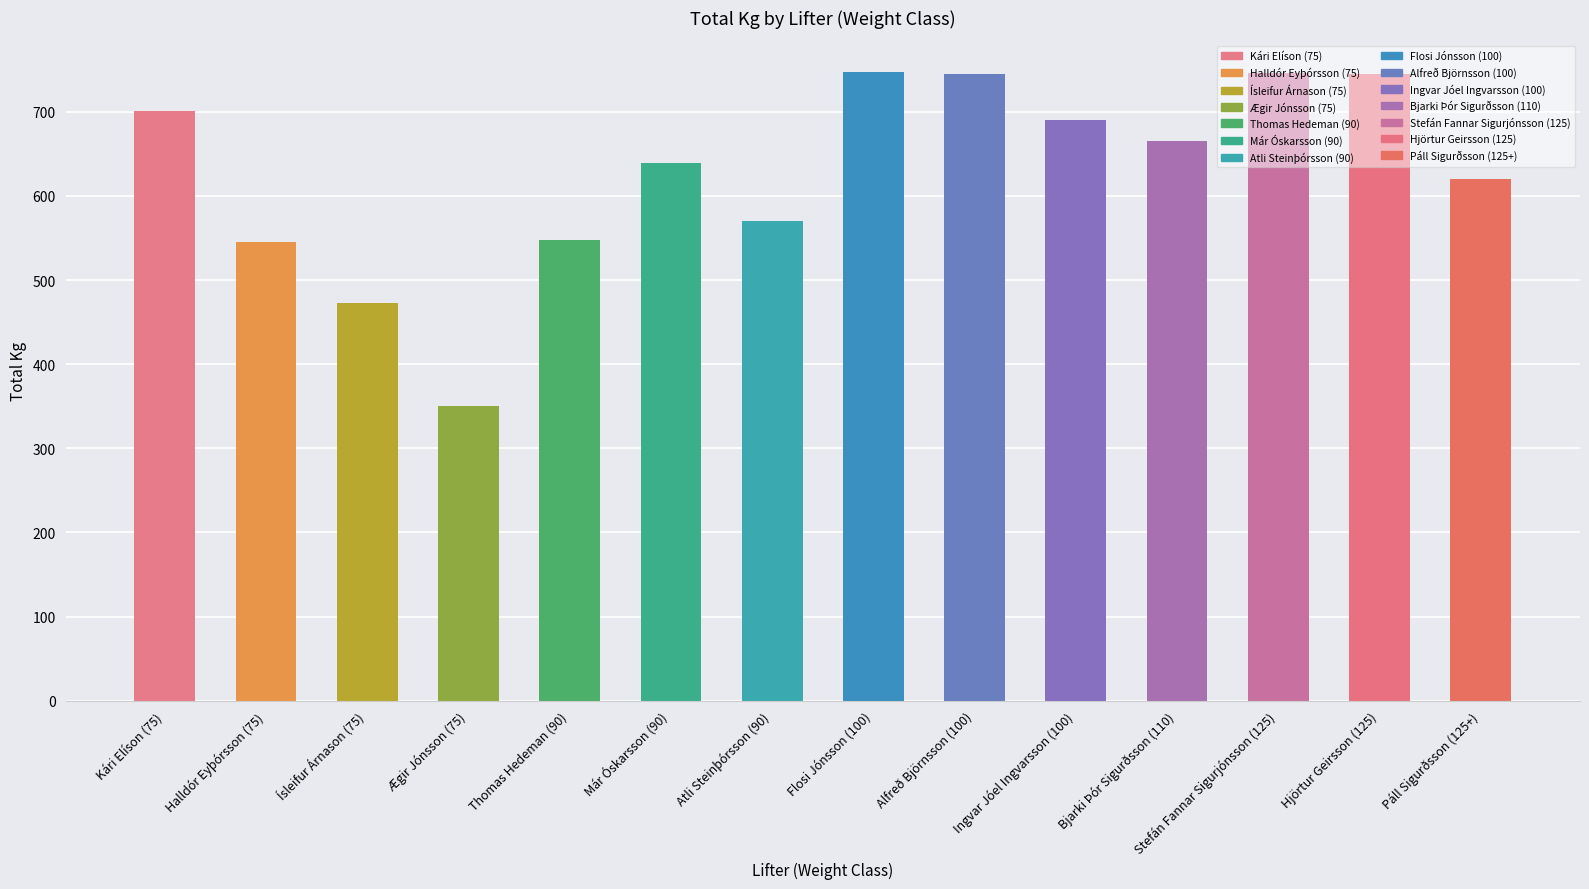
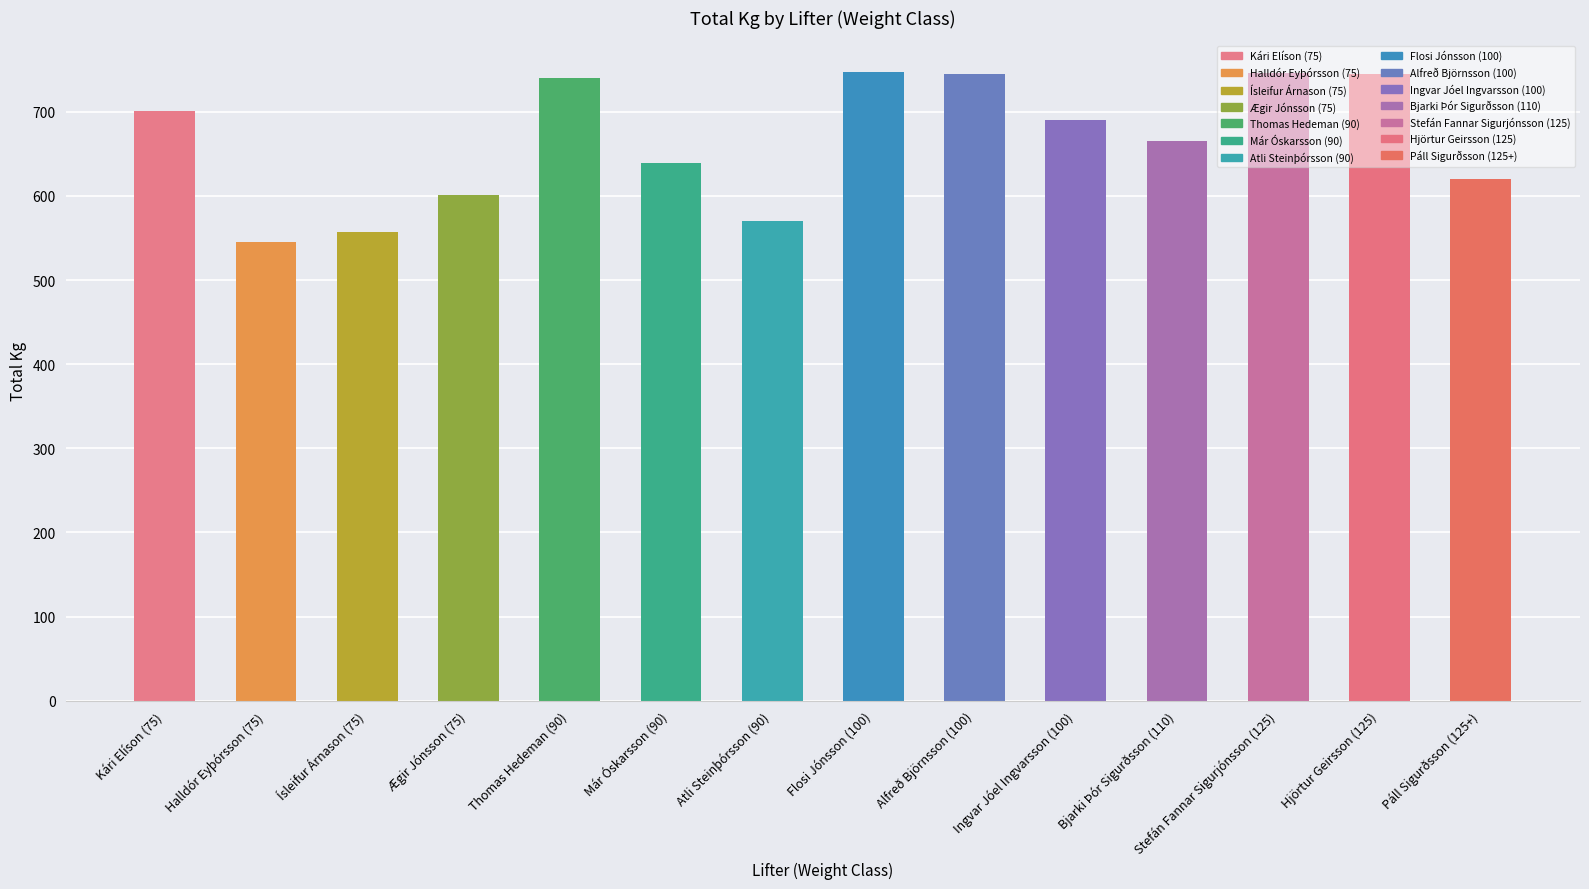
Ísleifur Árnason (75): 470 -> 560
Ægir Jónsson (75): 350 -> 600
Thomas Hedeman (90): 550 -> 740
